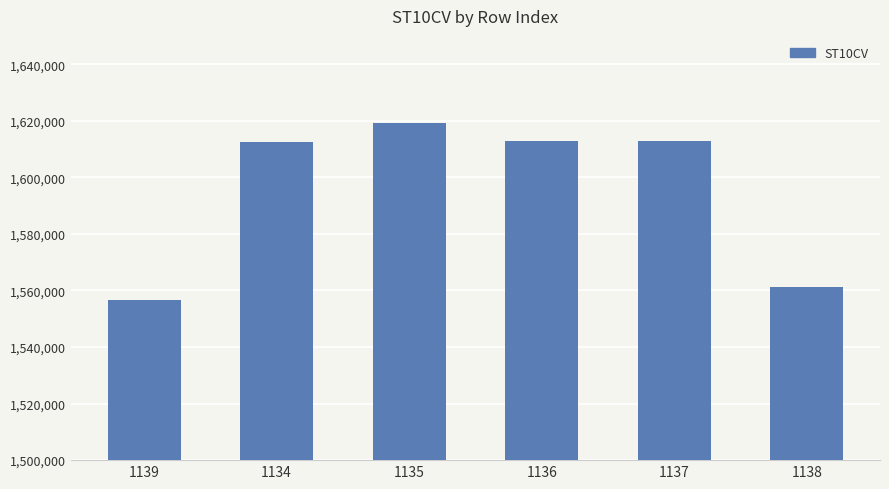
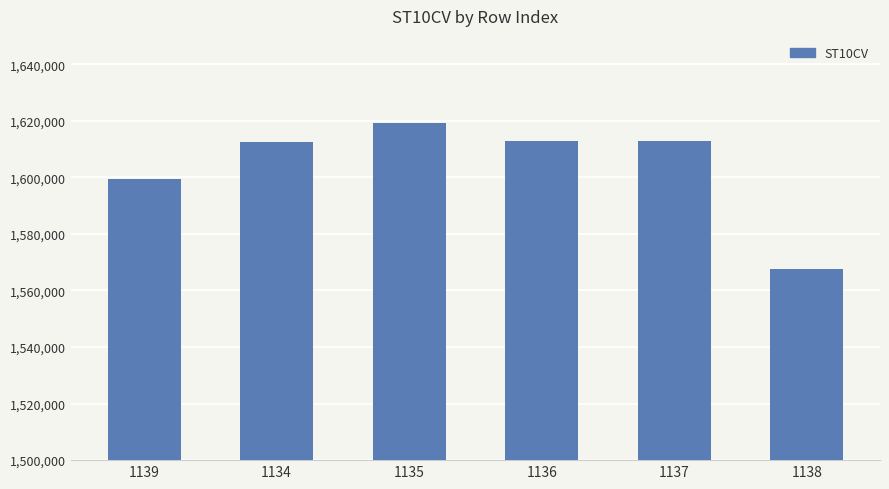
1139: 1,557,000 -> 1,599,000
1138: 1,561,000 -> 1,567,000
